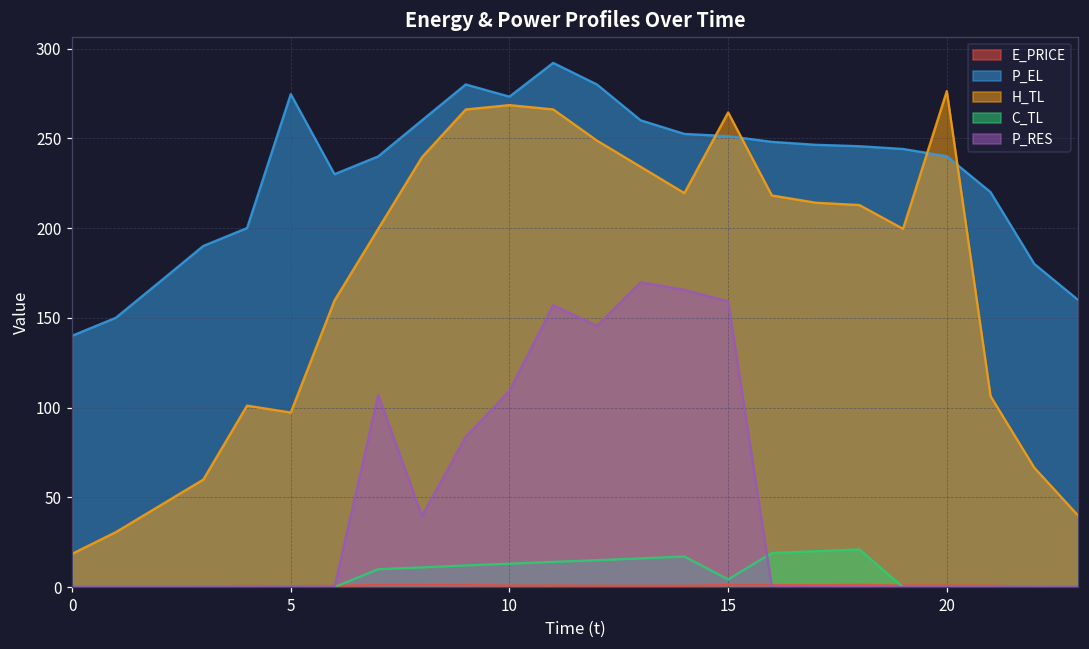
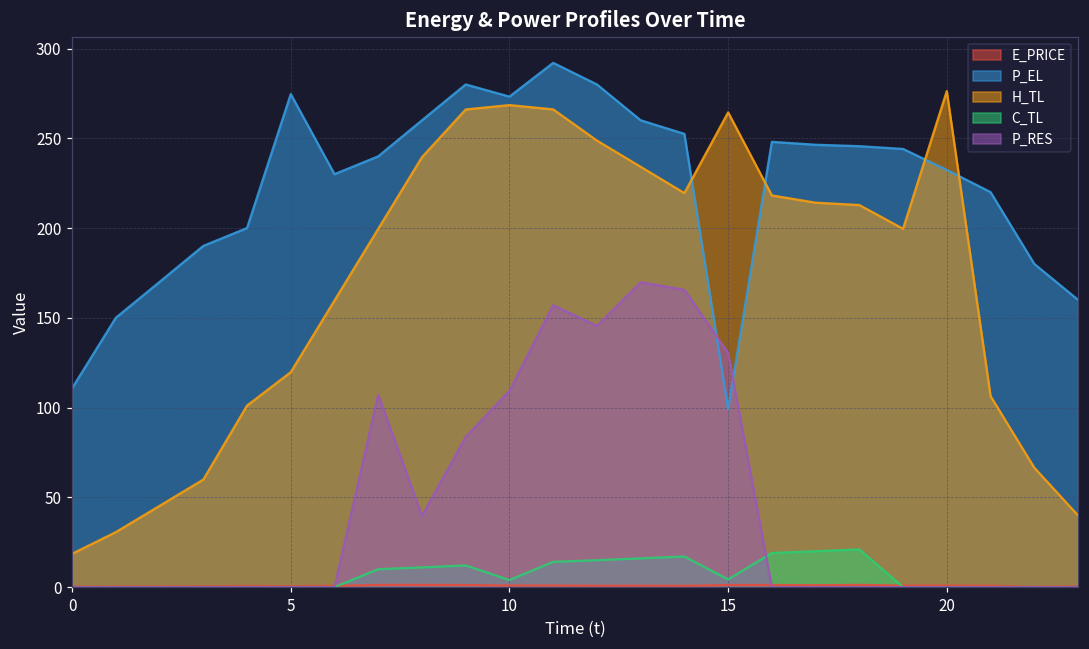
P_EL, 0: 140 -> 111
H_TL, 5: 97 -> 120
C_TL, 10: 13 -> 4
P_EL, 15: 251 -> 99
P_RES, 15: 159 -> 130
P_EL, 20: 240 -> 232
